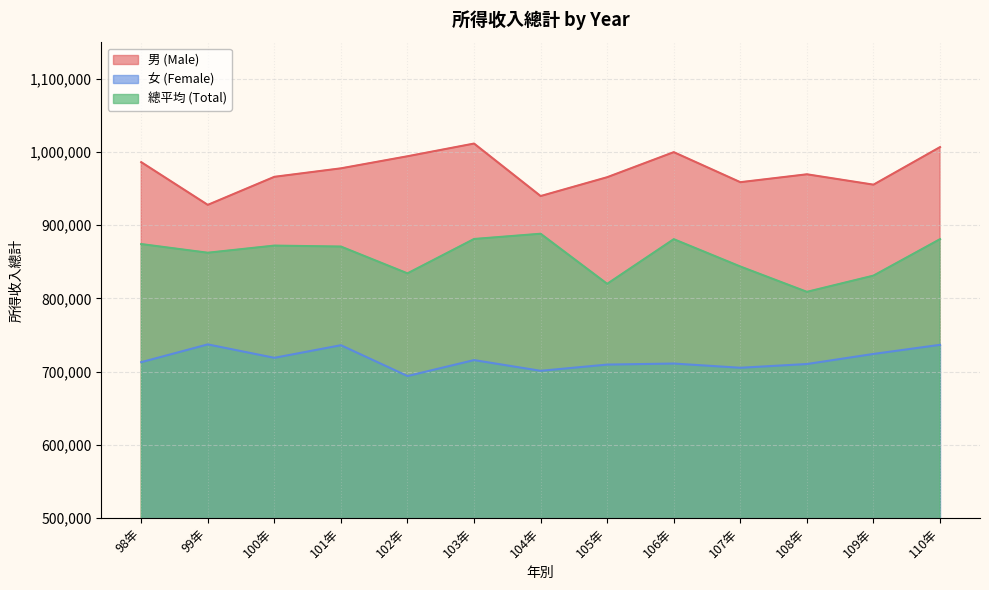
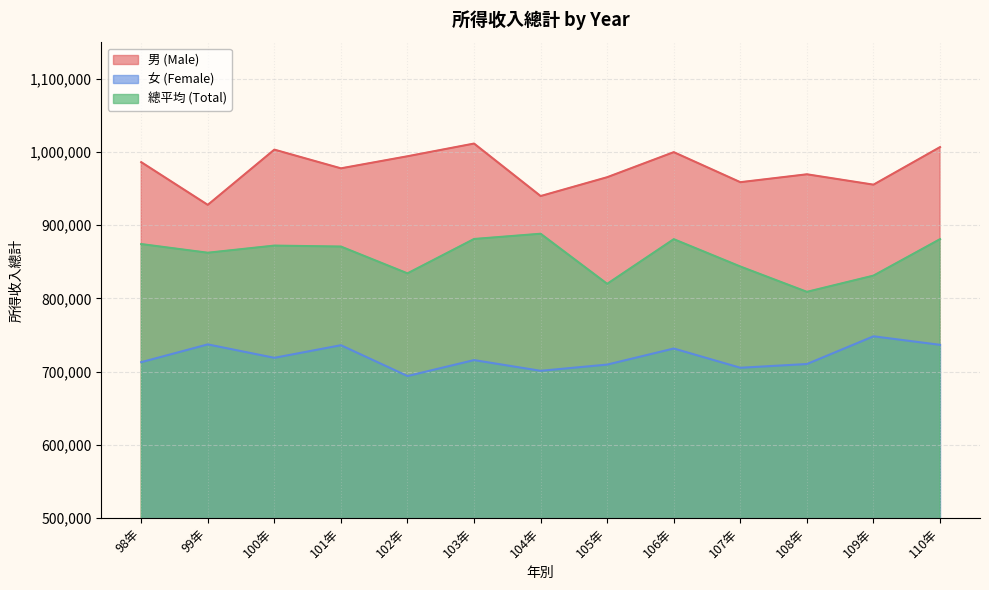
男 (Male), 100年: 970,000 -> 1,000,000
女 (Female), 106年: 710,000 -> 730,000
女 (Female), 109年: 720,000 -> 750,000
